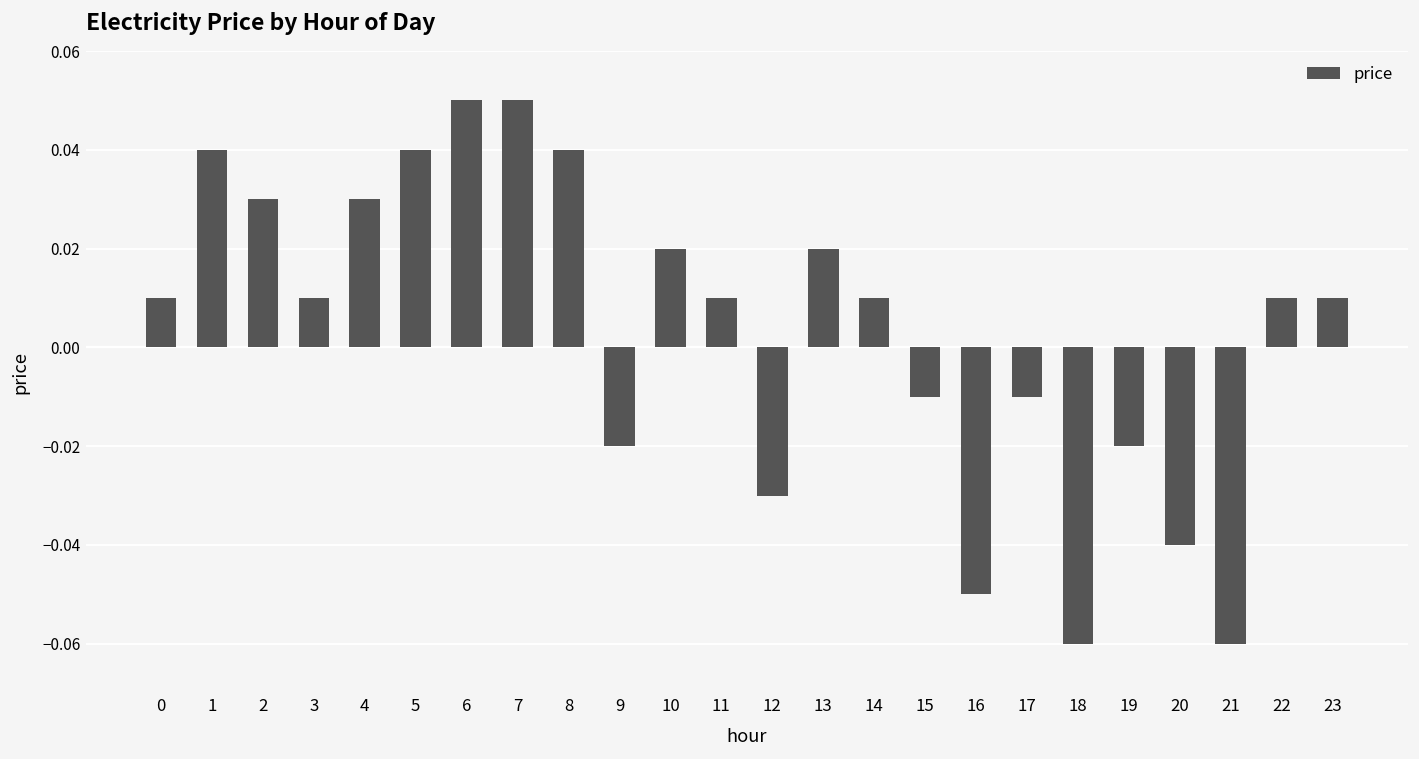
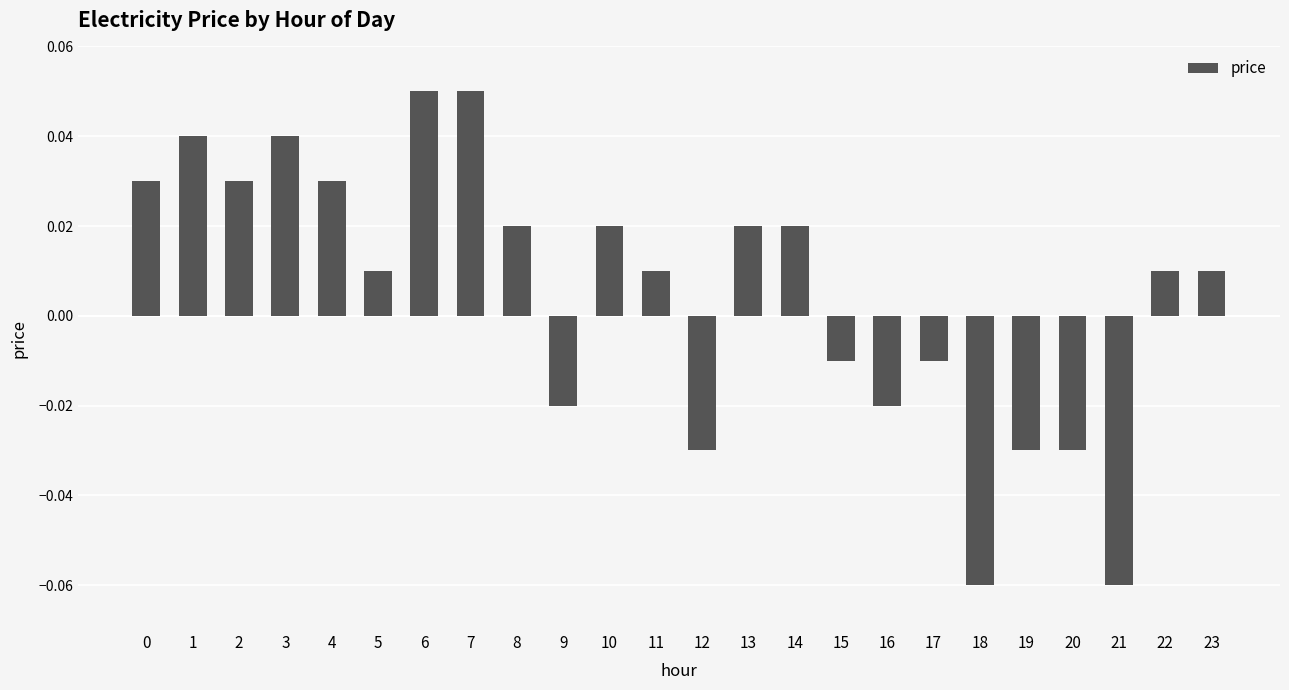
0: 0.01 -> 0.03
3: 0.01 -> 0.04
5: 0.04 -> 0.01
8: 0.04 -> 0.02
14: 0.01 -> 0.02
16: -0.05 -> -0.02
19: -0.02 -> -0.03
20: -0.04 -> -0.03
